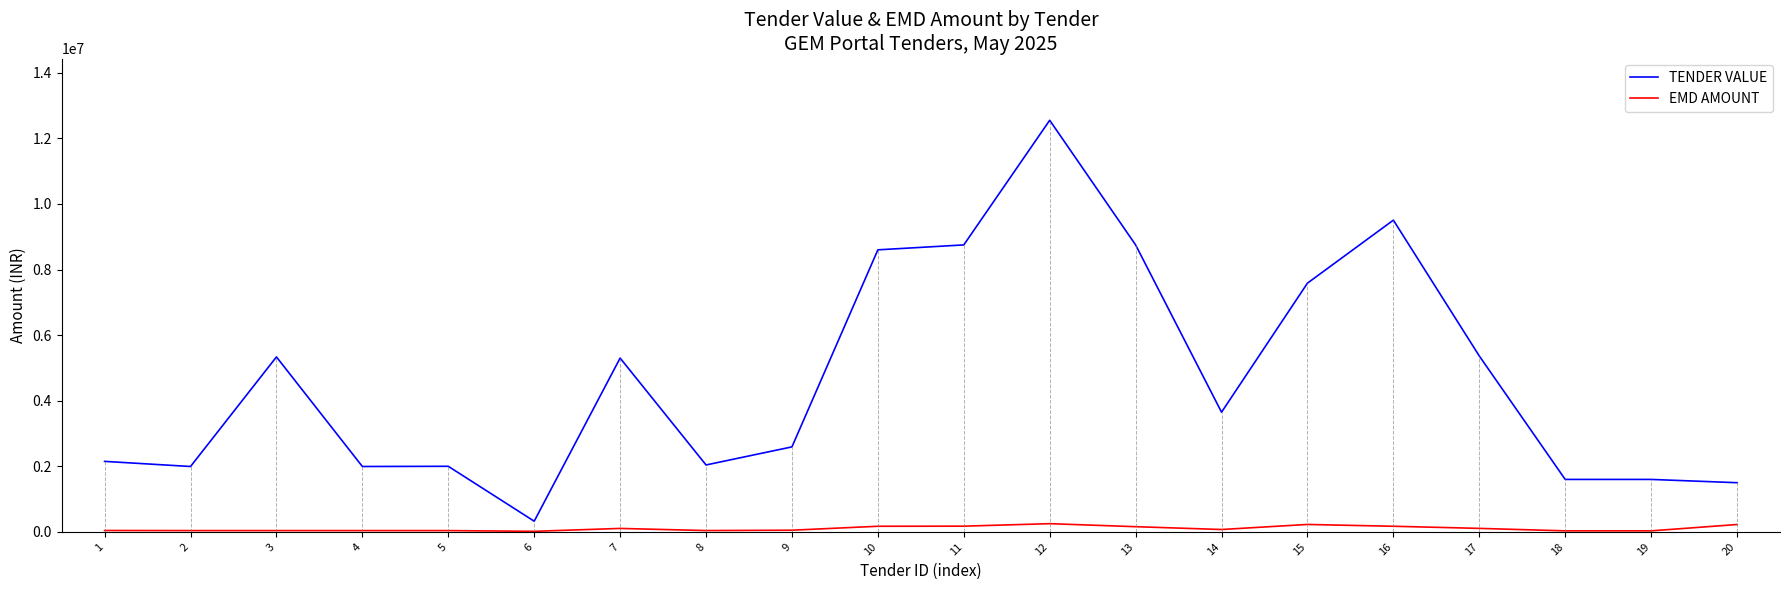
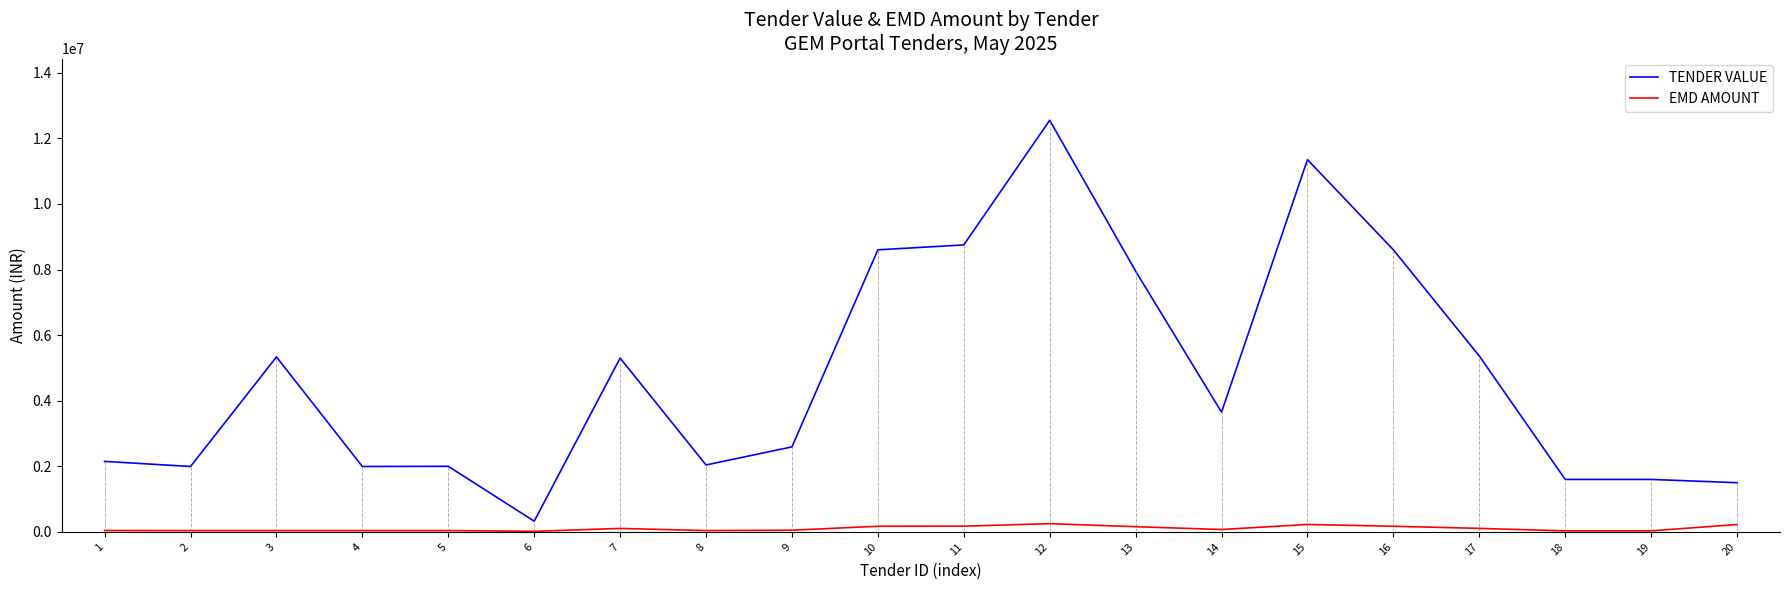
TENDER VALUE, 13: 8700000 -> 8000000
TENDER VALUE, 15: 7600000 -> 11400000
TENDER VALUE, 16: 9500000 -> 8600000
